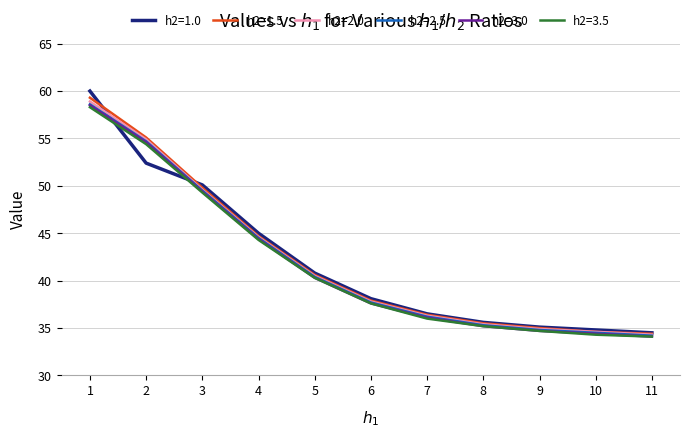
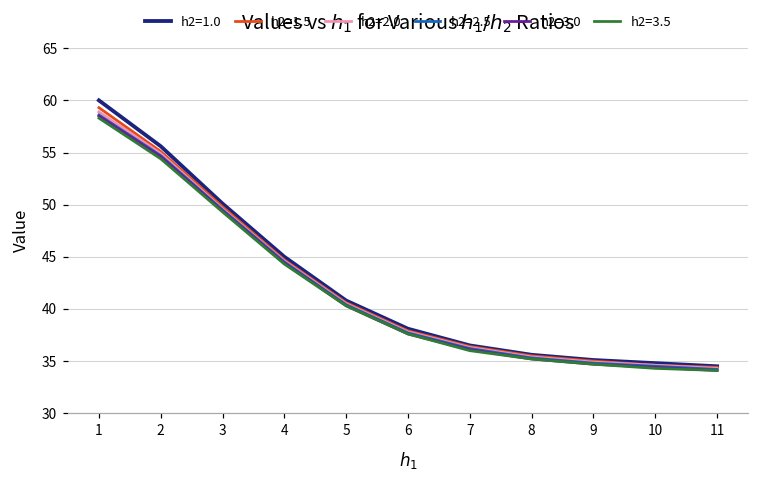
h2=1.0, 2: 52 -> 56
